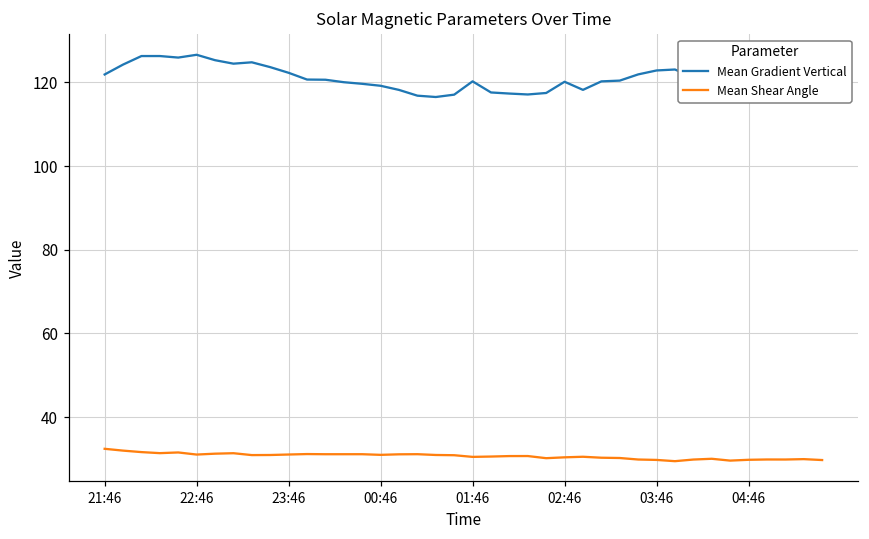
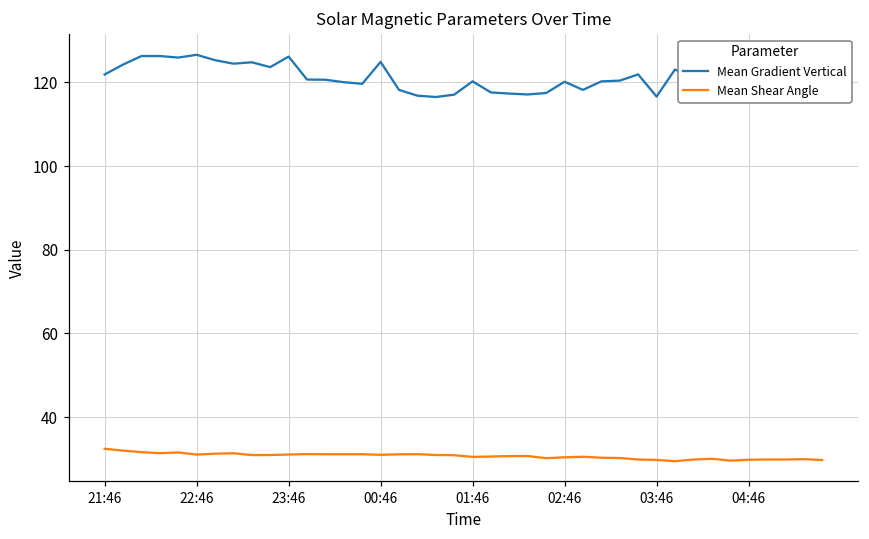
Mean Gradient Vertical, 23:46: 122 -> 126
Mean Gradient Vertical, 00:46: 119 -> 125
Mean Gradient Vertical, 03:46: 123 -> 117
